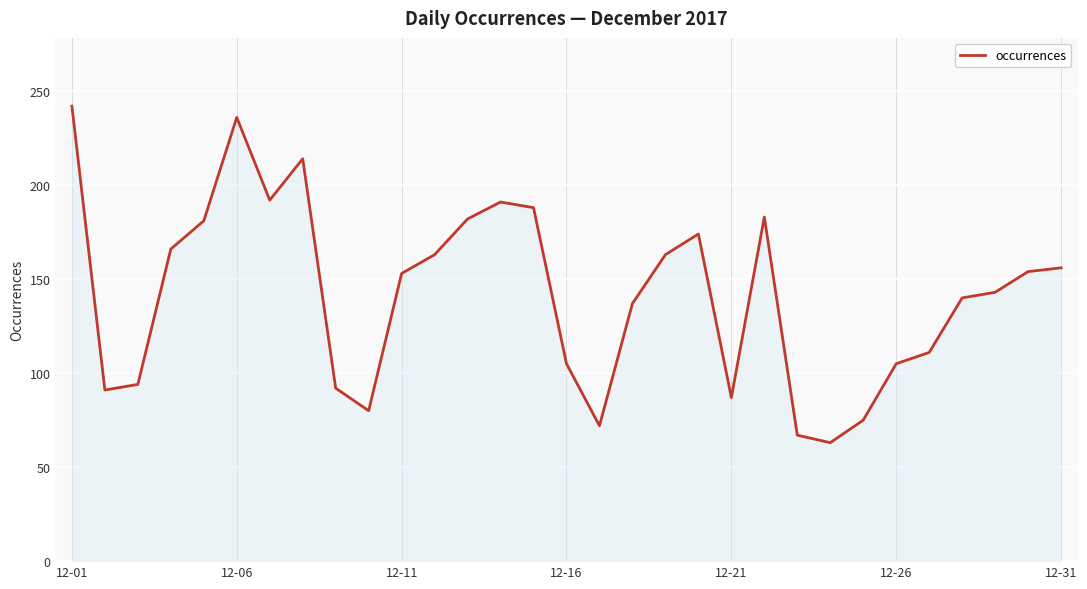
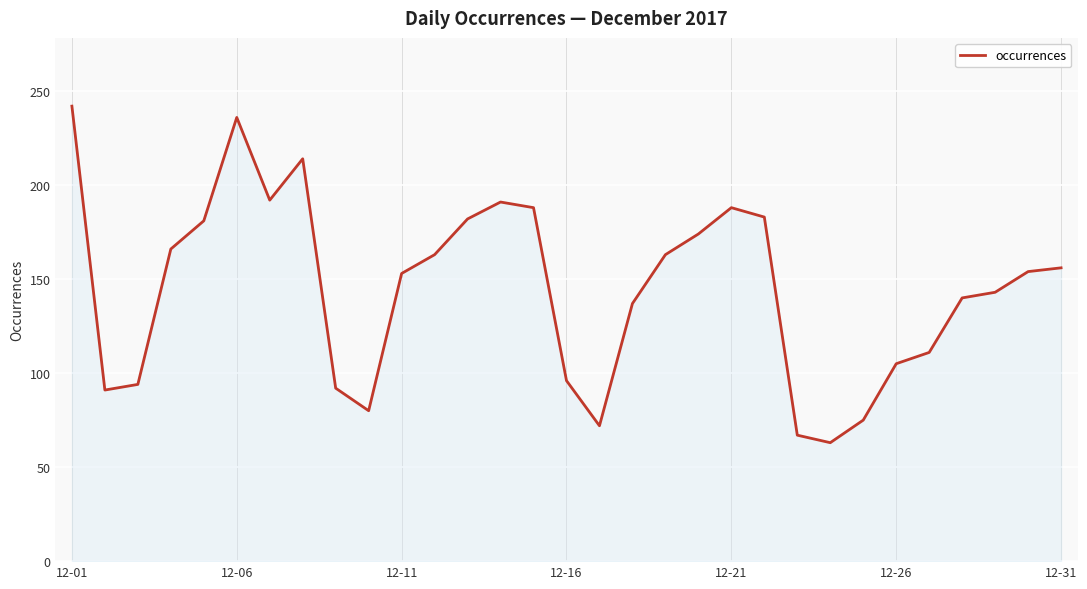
12-16: 105 -> 96
12-21: 87 -> 188
